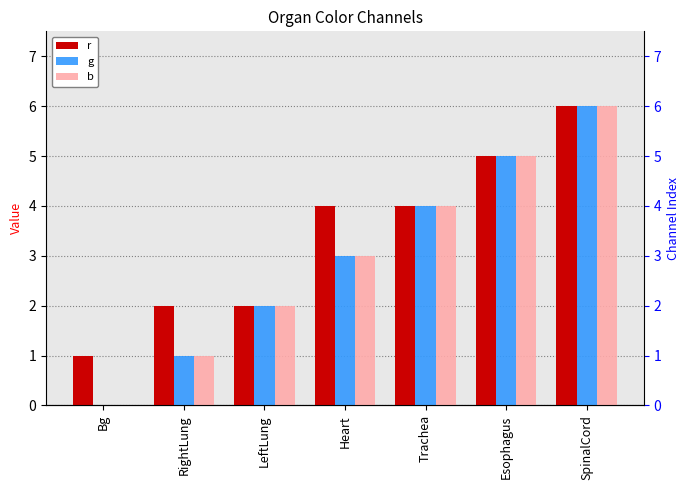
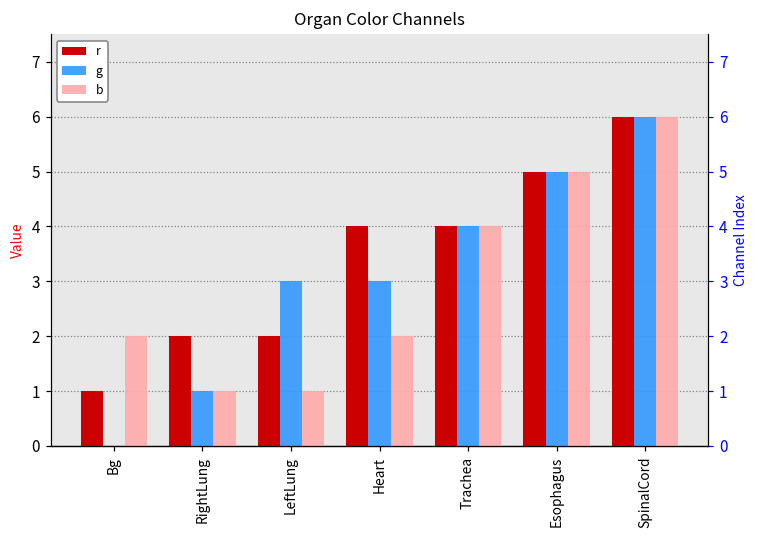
b, Bg: 0 -> 2
g, LeftLung: 2 -> 3
b, LeftLung: 2 -> 1
b, Heart: 3 -> 2
